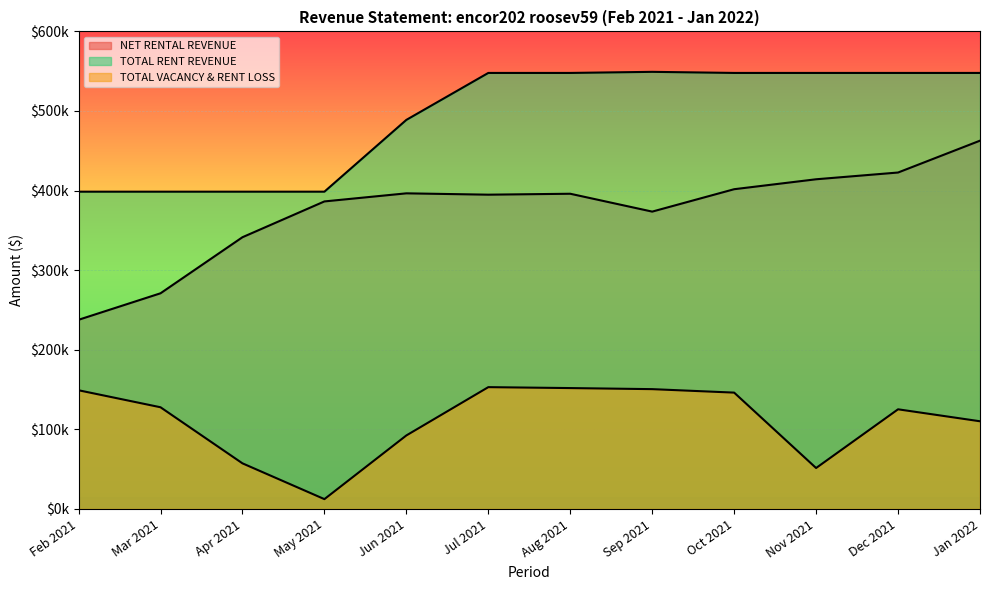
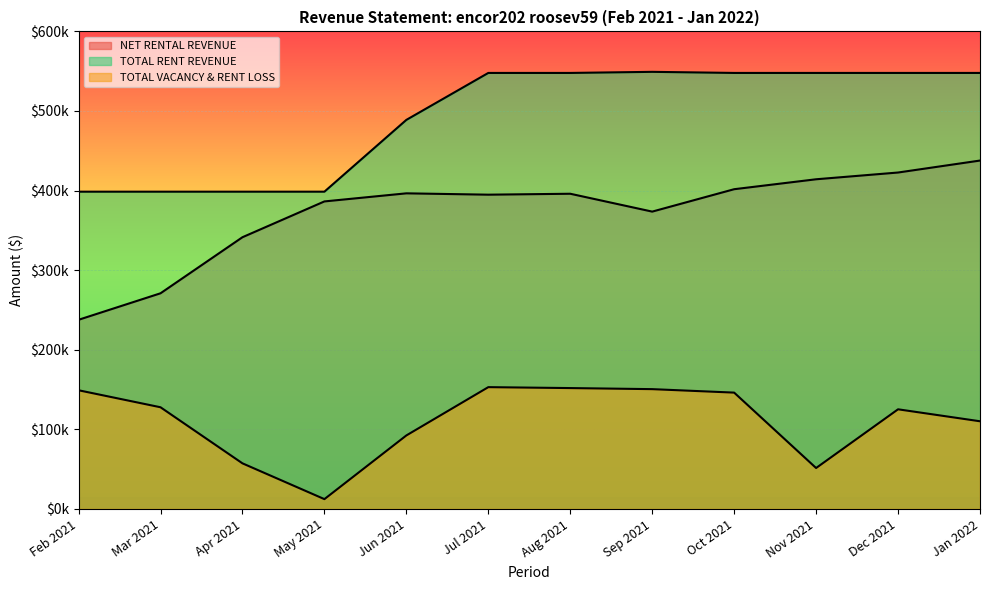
NET RENTAL REVENUE, Jan 2022: $460000 -> $440000
